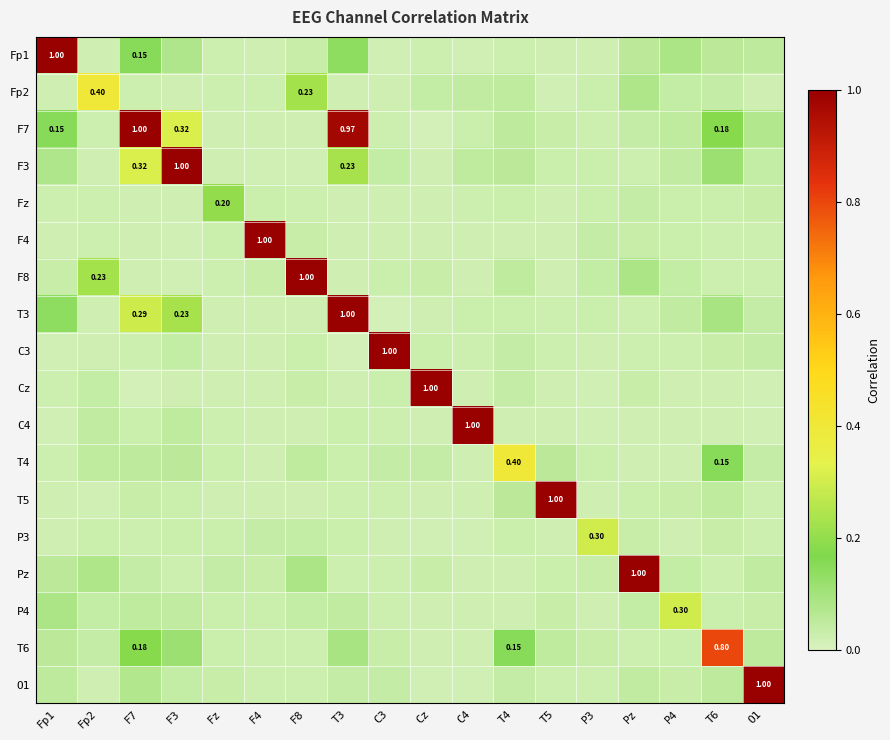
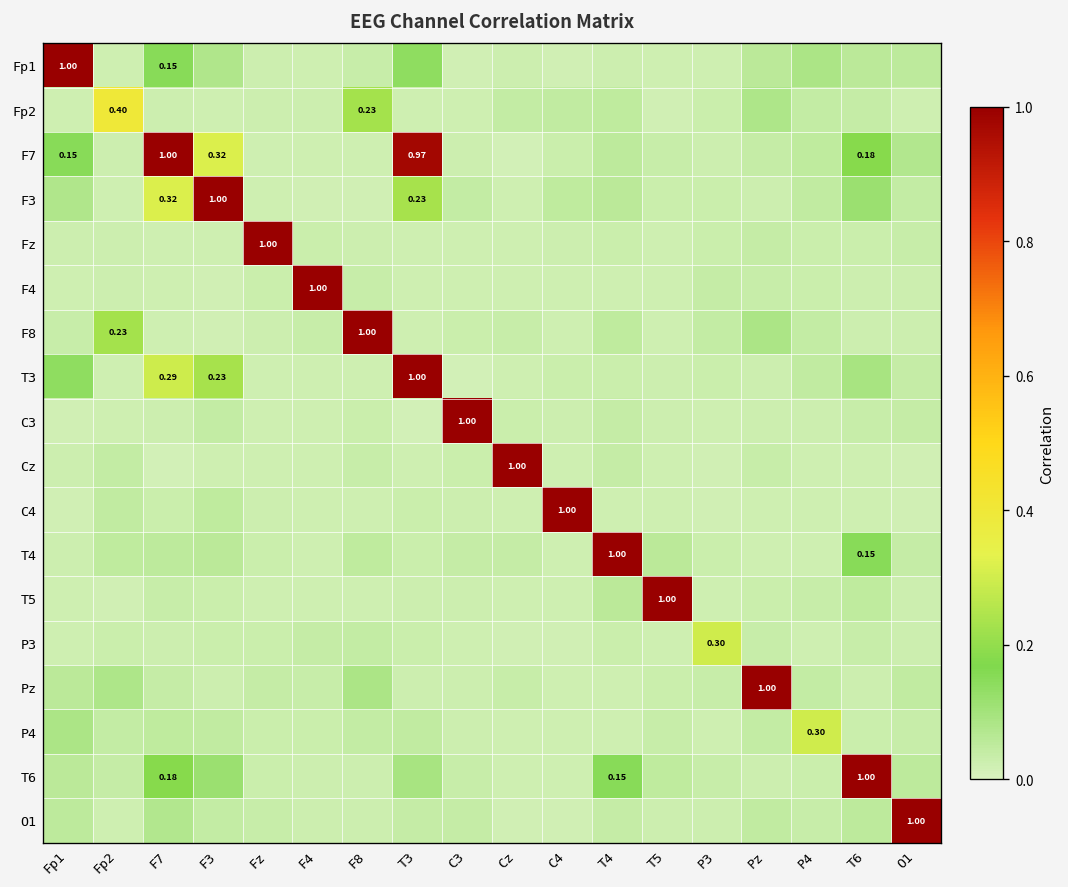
Fz, Fz: 0.20 -> 1.00
T4, T4: 0.40 -> 1.00
T6, T6: 0.80 -> 1.00
